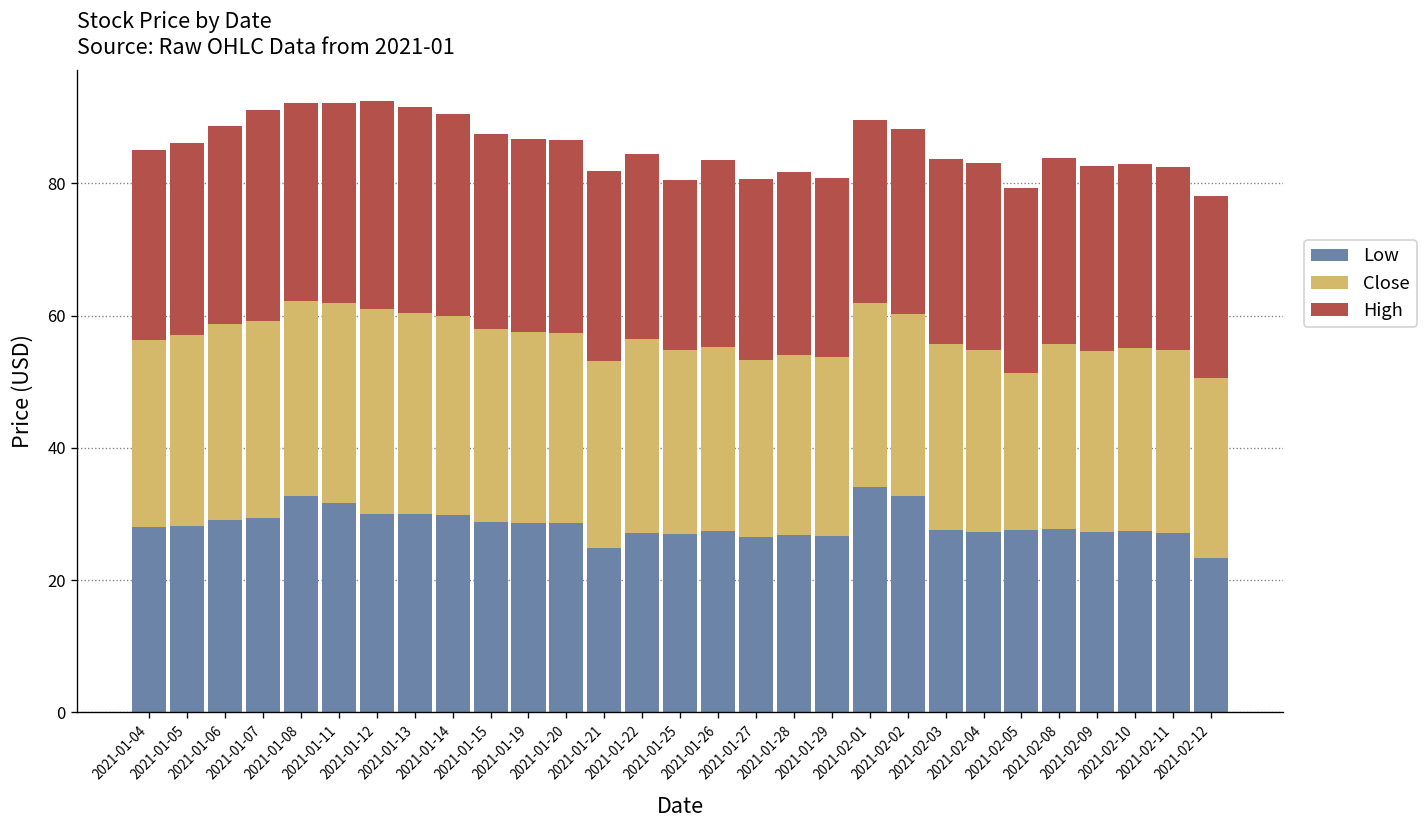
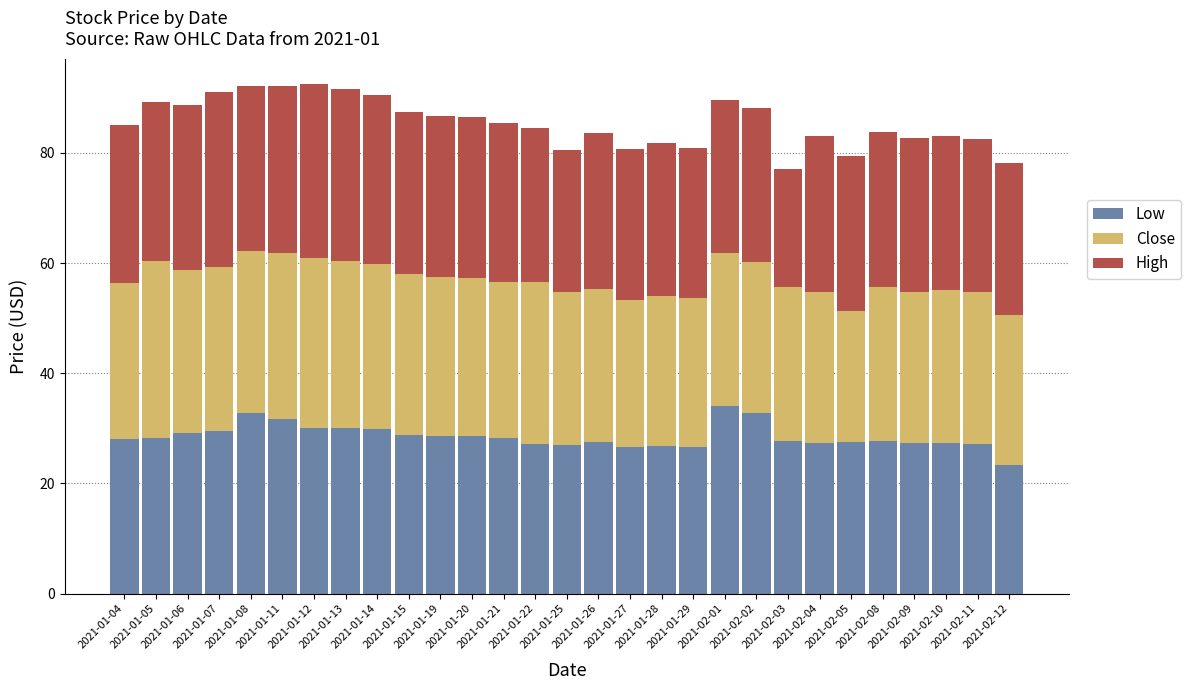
Close, 2021-01-05: 29 -> 32
Low, 2021-01-21: 25 -> 28
High, 2021-02-03: 28 -> 21
